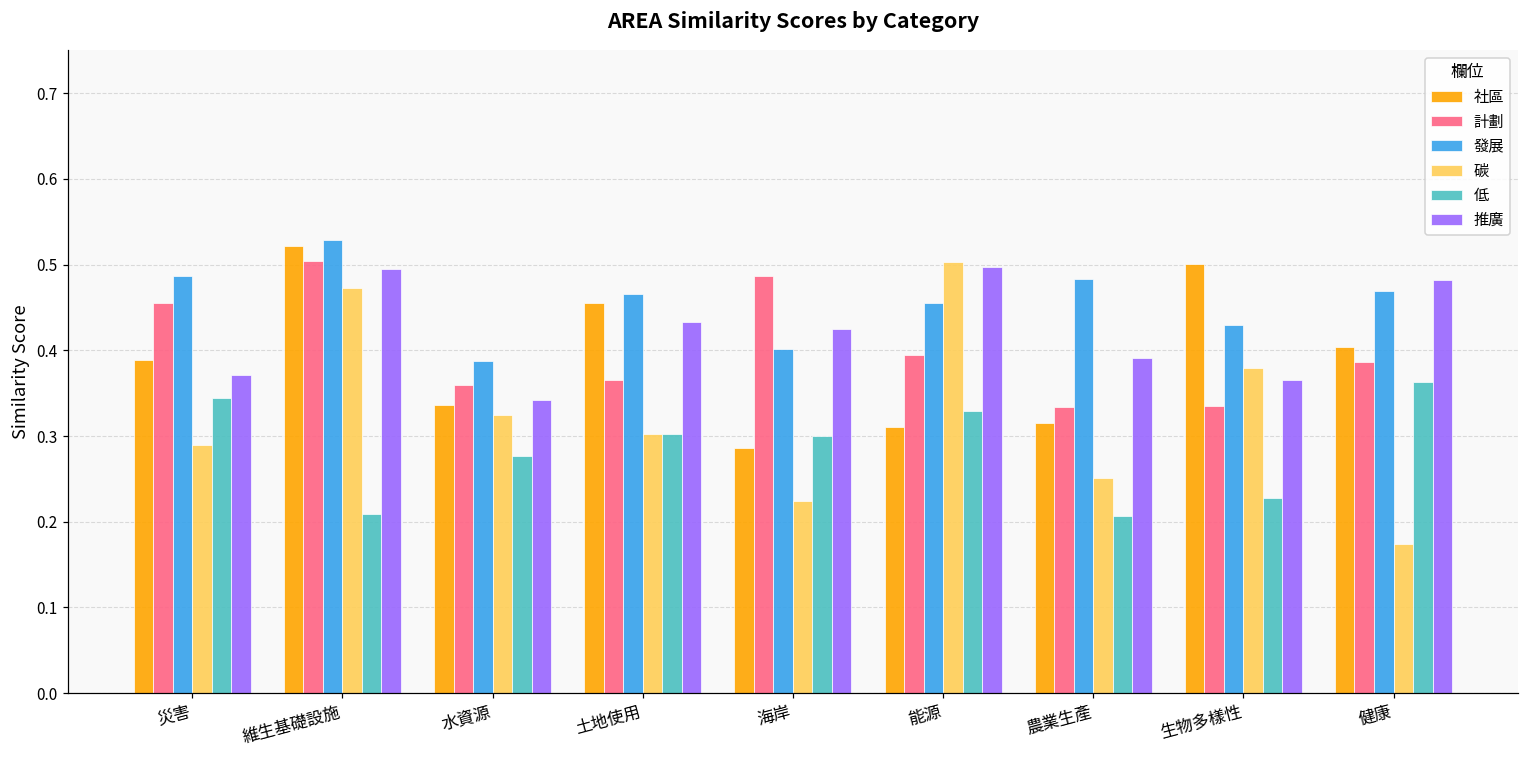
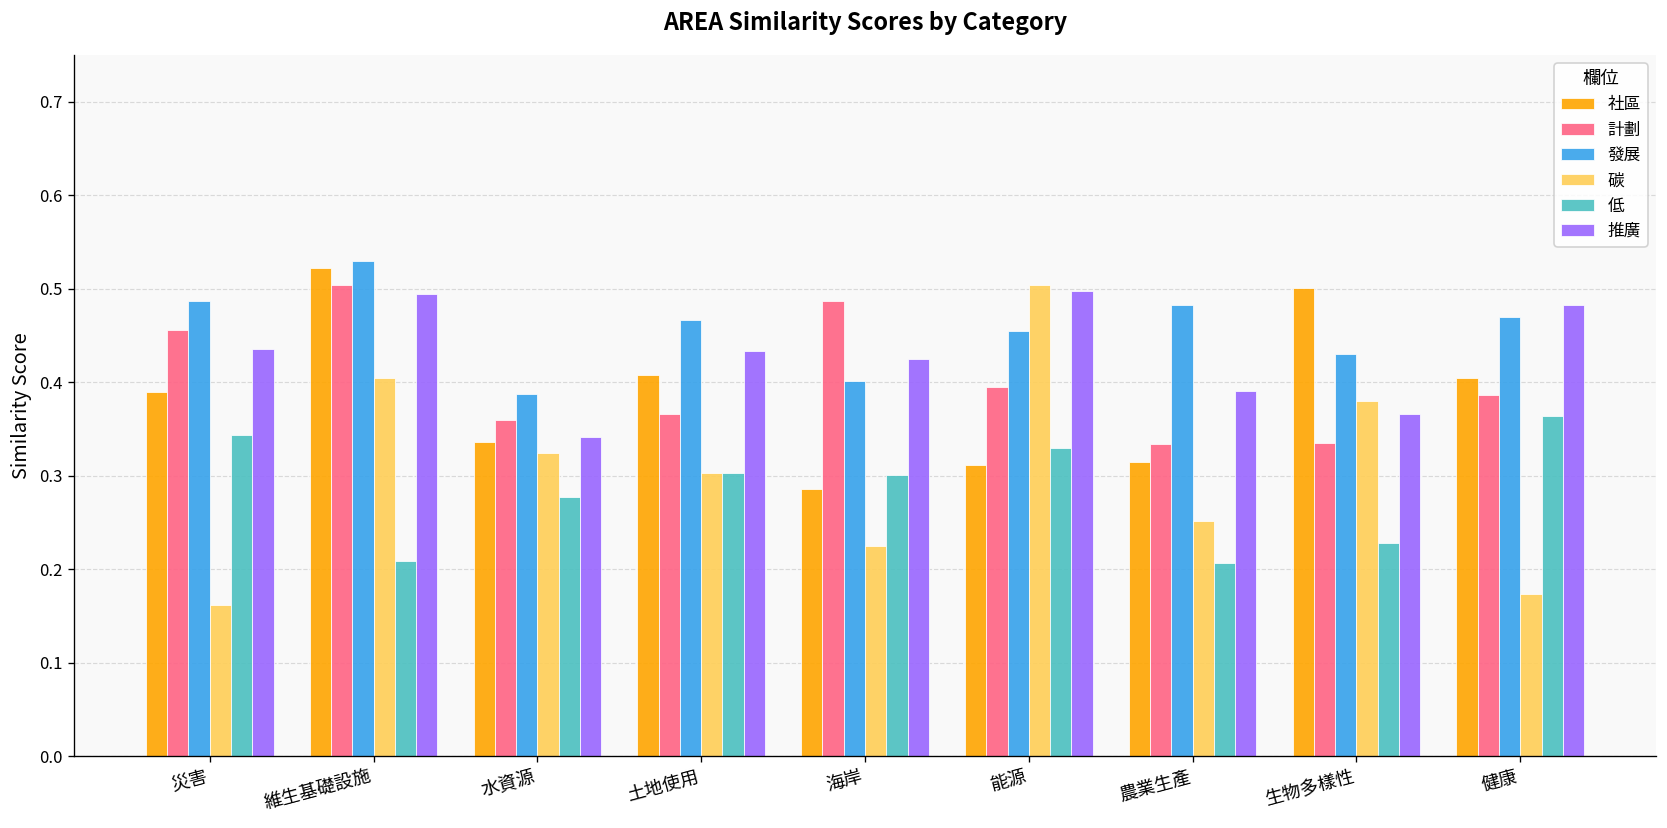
碳, 災害: 0.29 -> 0.16
推廣, 災害: 0.37 -> 0.44
碳, 維生基礎設施: 0.47 -> 0.40
社區, 土地使用: 0.46 -> 0.41
